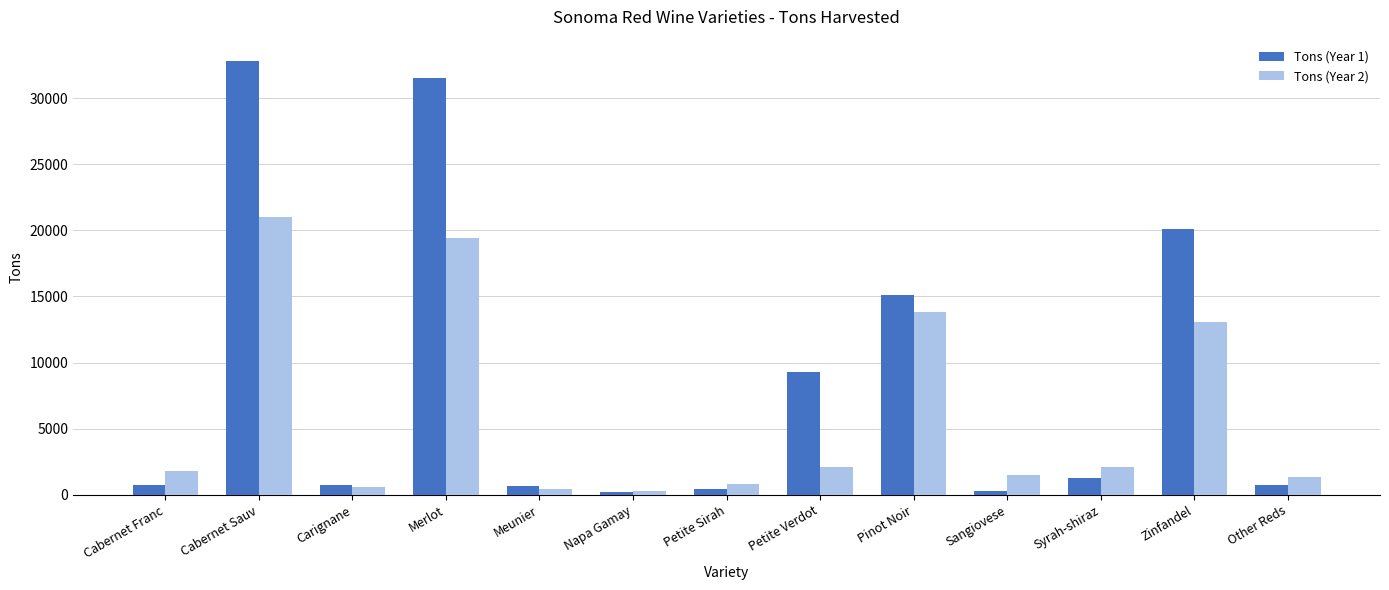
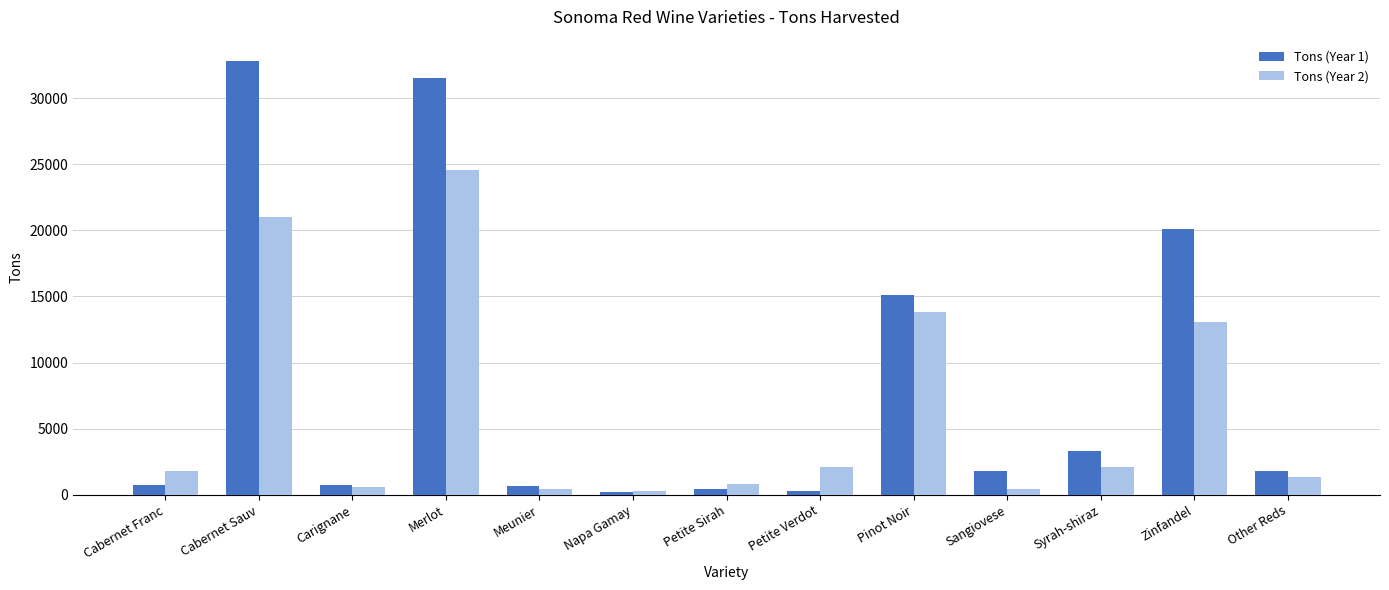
Tons (Year 2), Merlot: 19400 -> 24600
Tons (Year 1), Petite Verdot: 9300 -> 300
Tons (Year 1), Sangiovese: 300 -> 1800
Tons (Year 2), Sangiovese: 1500 -> 400
Tons (Year 1), Syrah-shiraz: 1300 -> 3300
Tons (Year 1), Other Reds: 800 -> 1800
